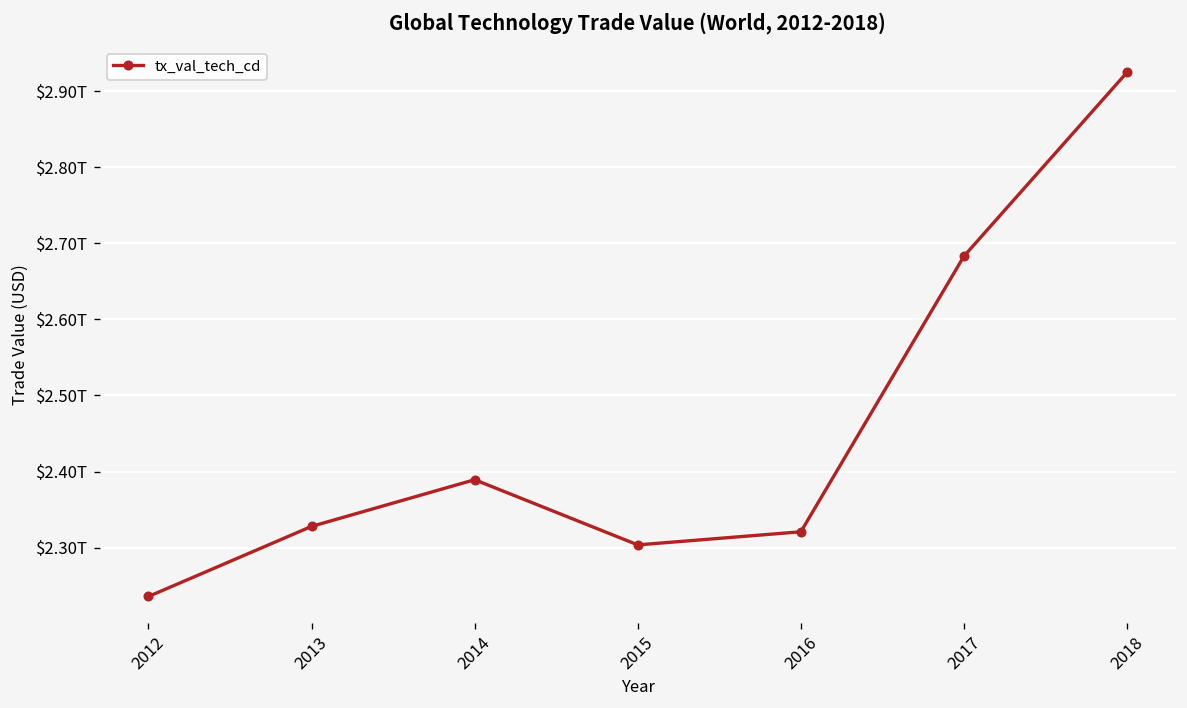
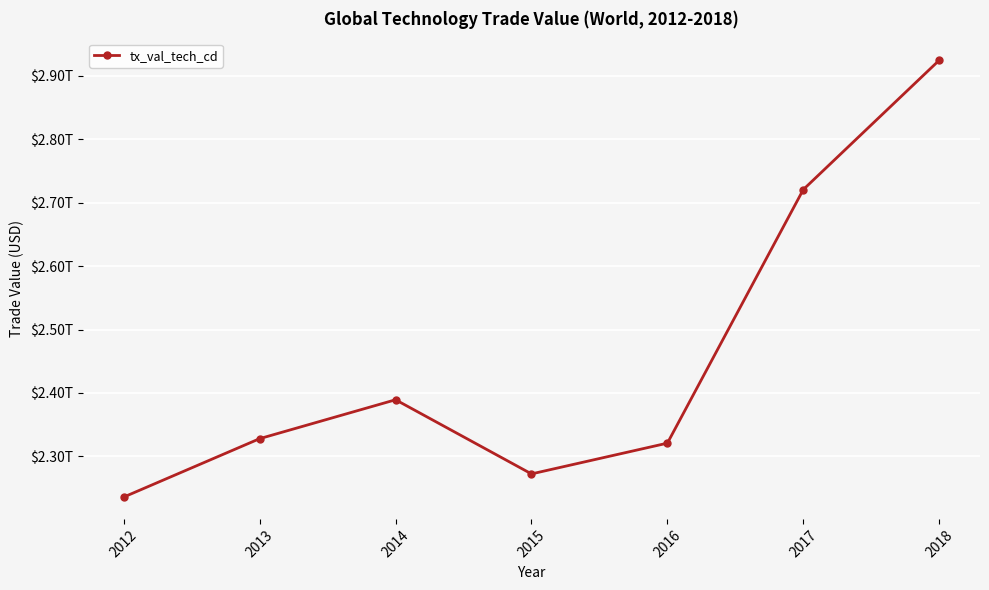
2015: $2.30T -> $2.27T
2017: $2.68T -> $2.72T
